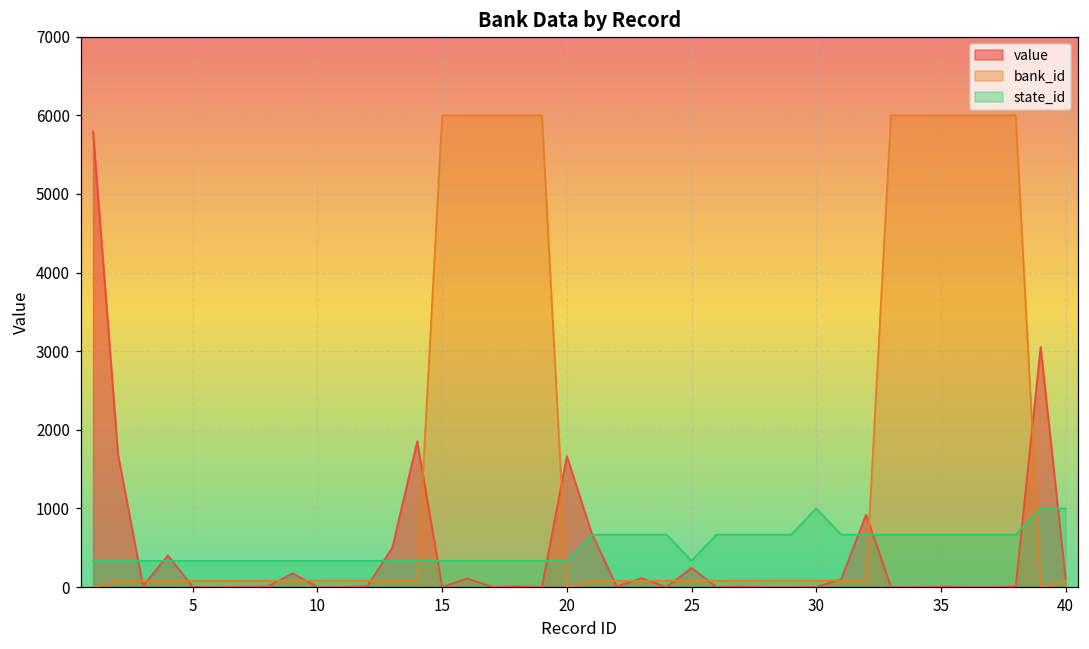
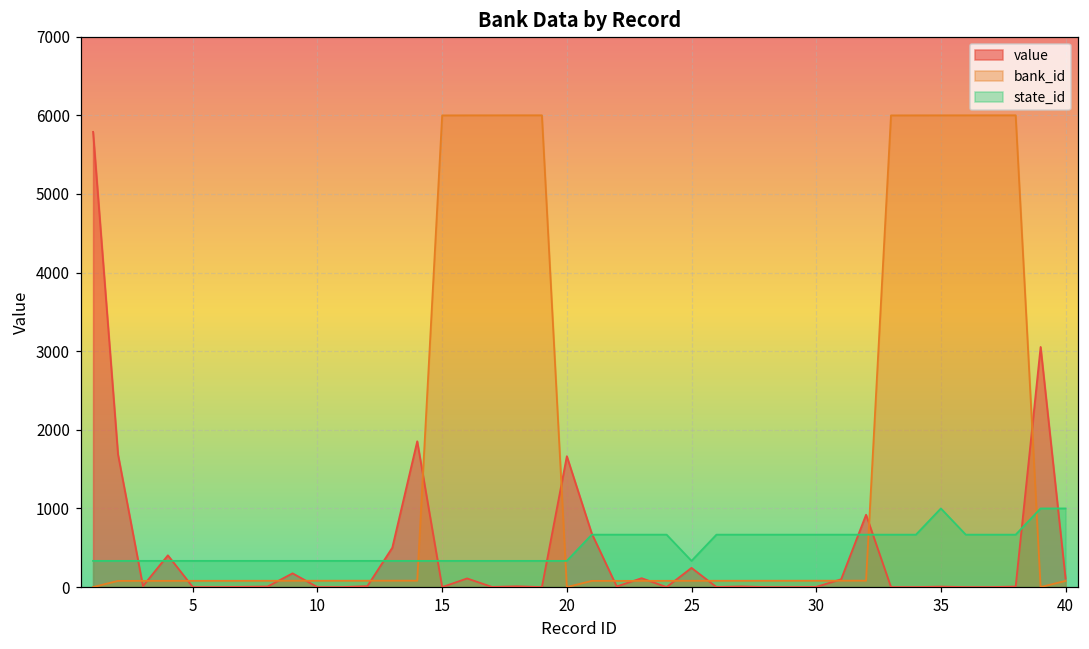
state_id, 30: 1000 -> 700
state_id, 35: 700 -> 1000
